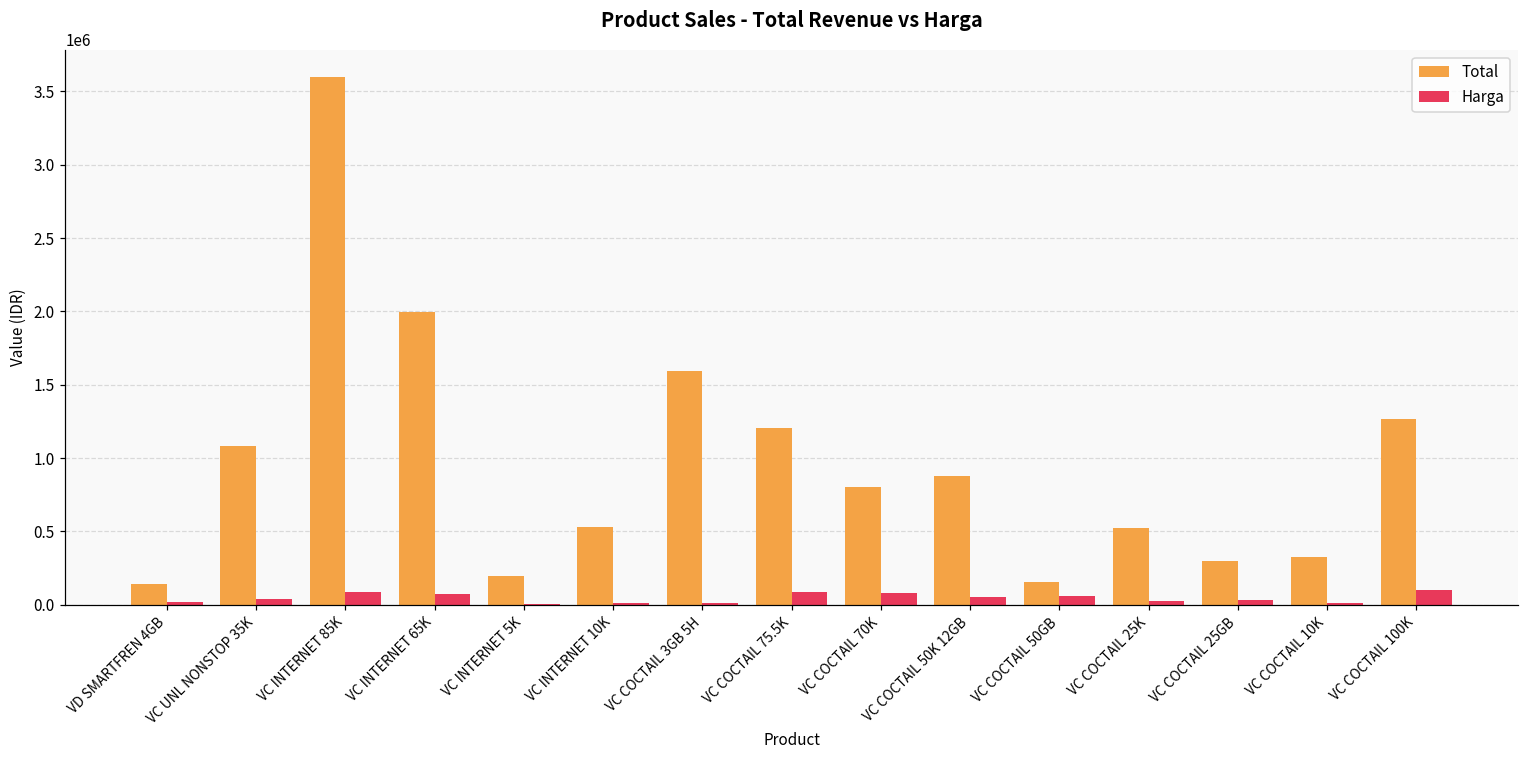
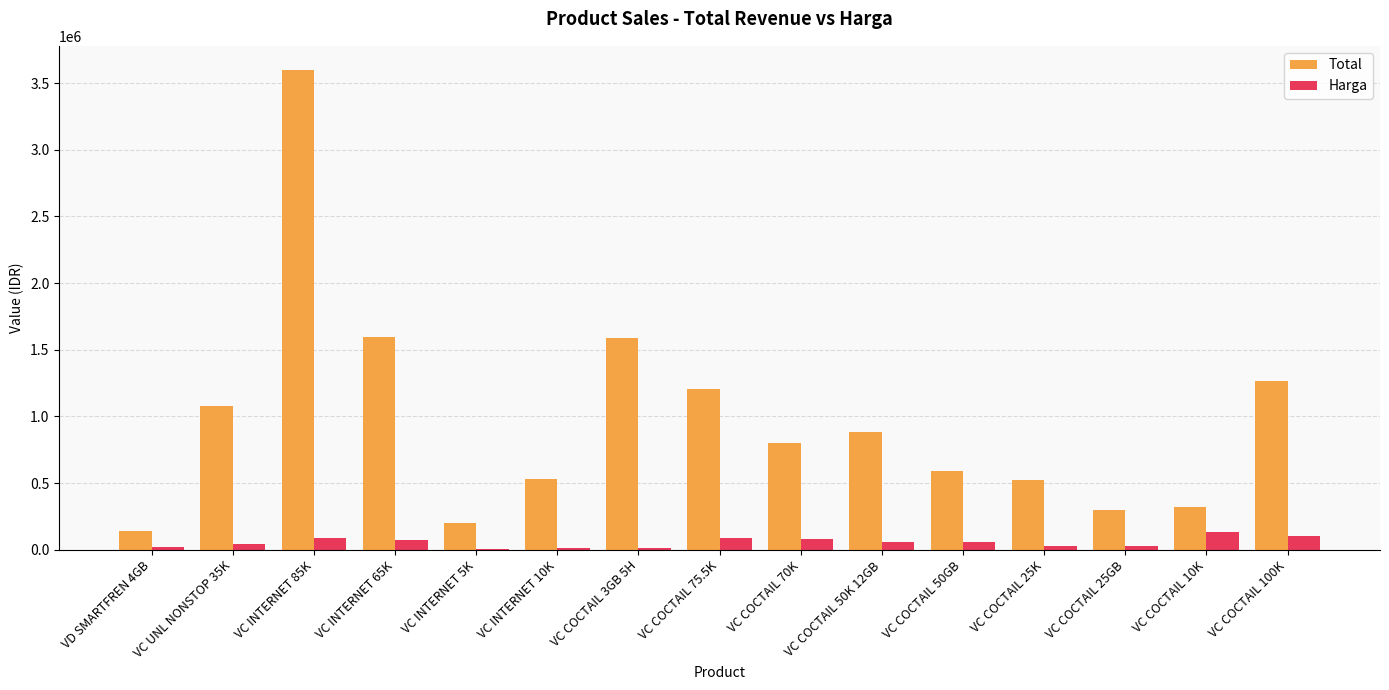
Total, VC INTERNET 65K: 2000000 -> 1600000
Total, VC COCTAIL 50GB: 160000 -> 590000
Harga, VC COCTAIL 10K: 10000 -> 130000
